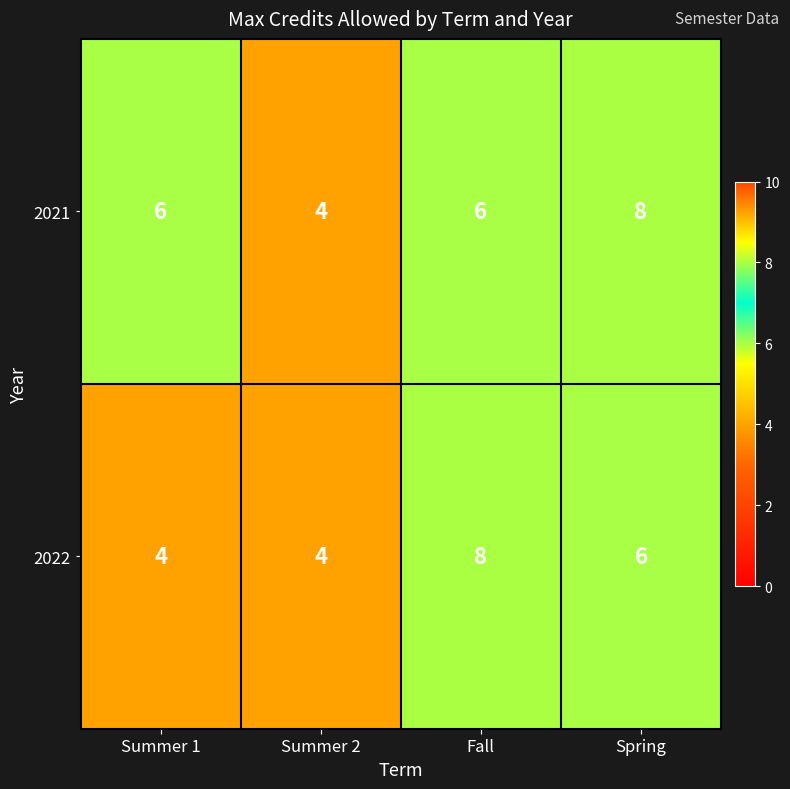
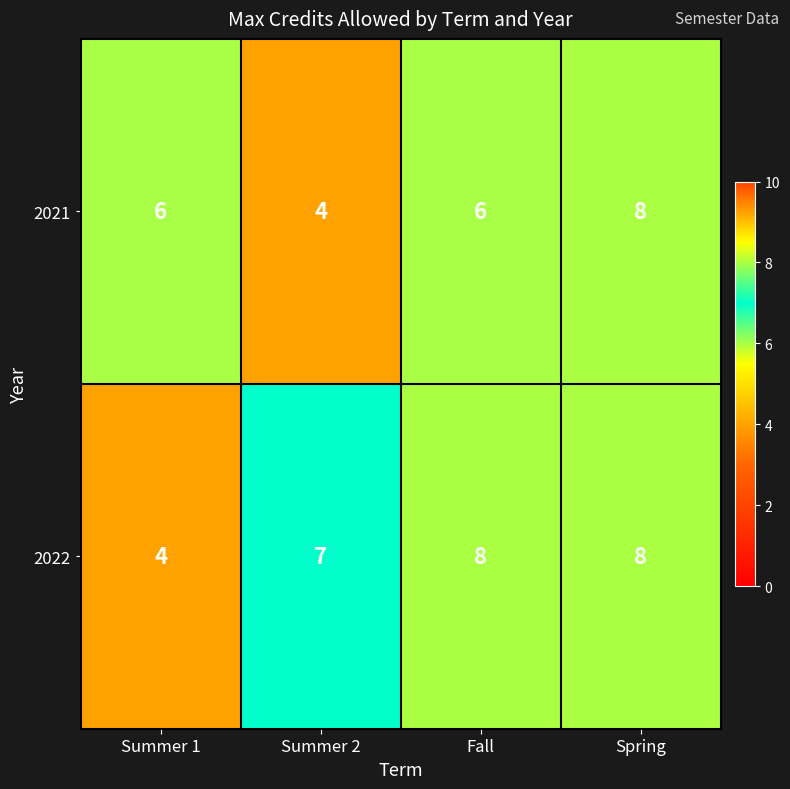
2022, Summer 2: 4 -> 7
2022, Spring: 6 -> 8
